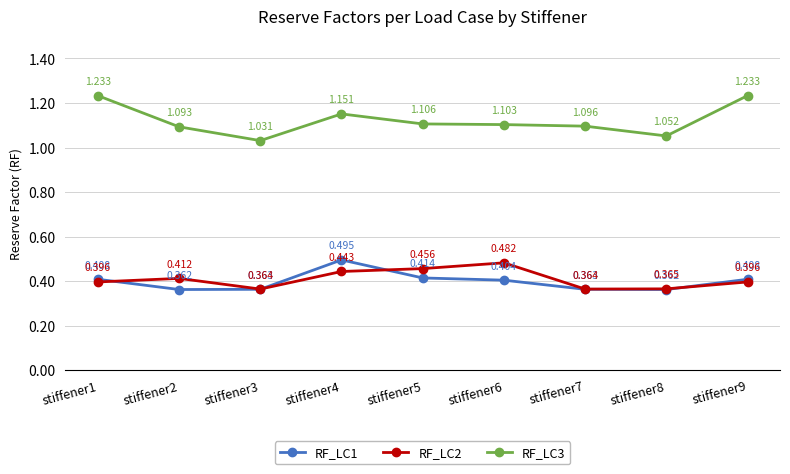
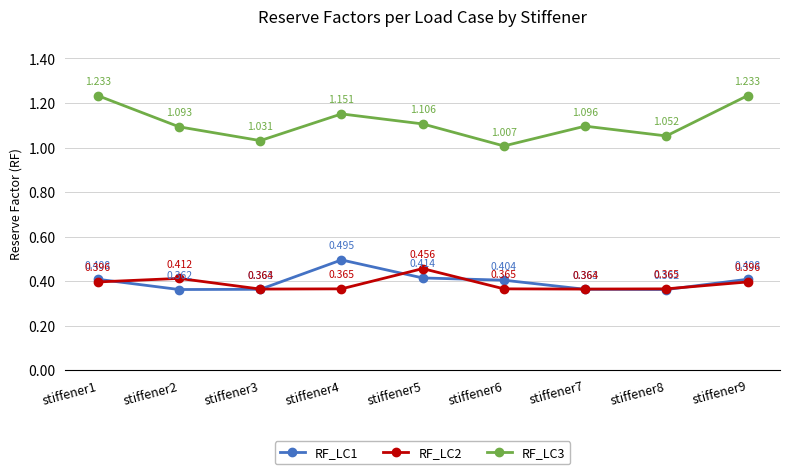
RF_LC2, stiffener4: 0.443 -> 0.365
RF_LC2, stiffener6: 0.482 -> 0.365
RF_LC3, stiffener6: 1.103 -> 1.007
